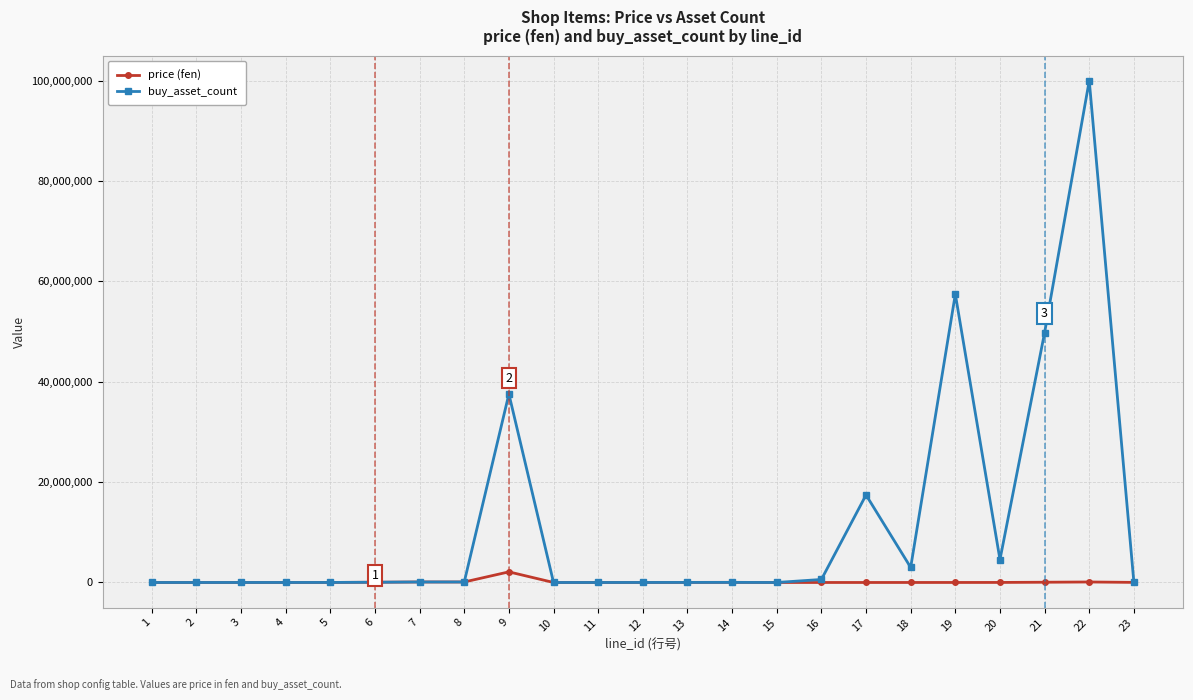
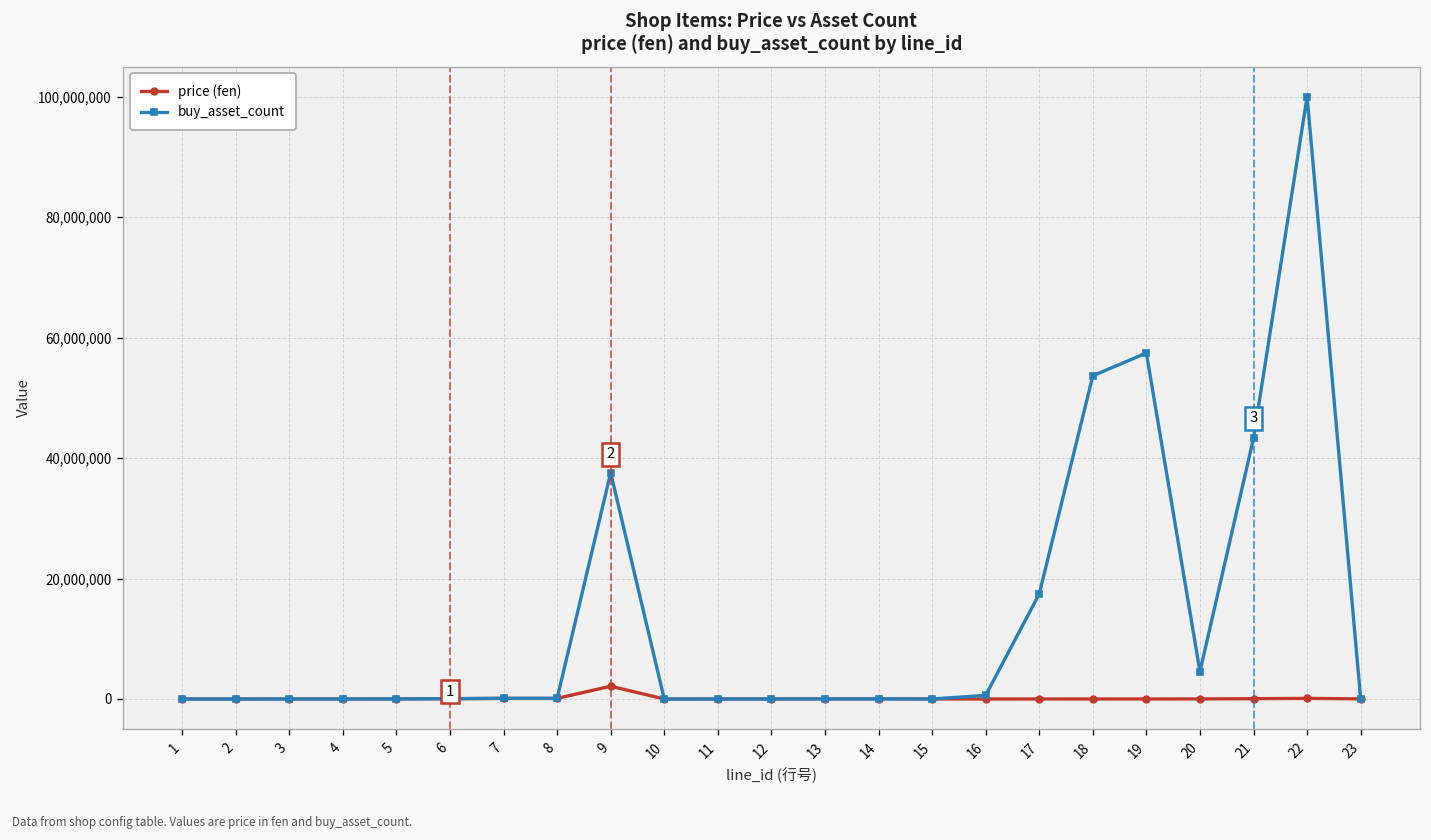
buy_asset_count, 18: 3,000,000 -> 54,000,000
buy_asset_count, 21: 50,000,000 -> 43,000,000
